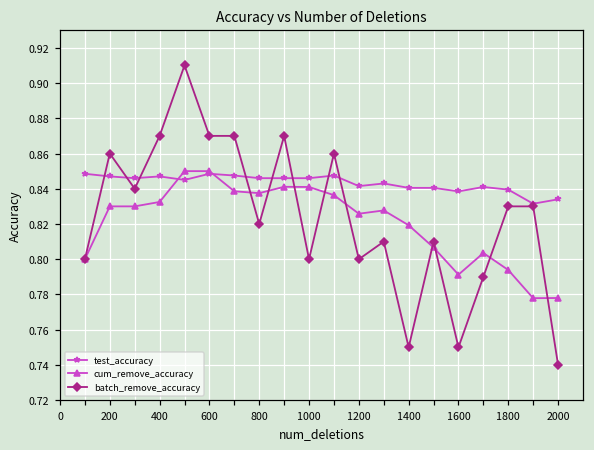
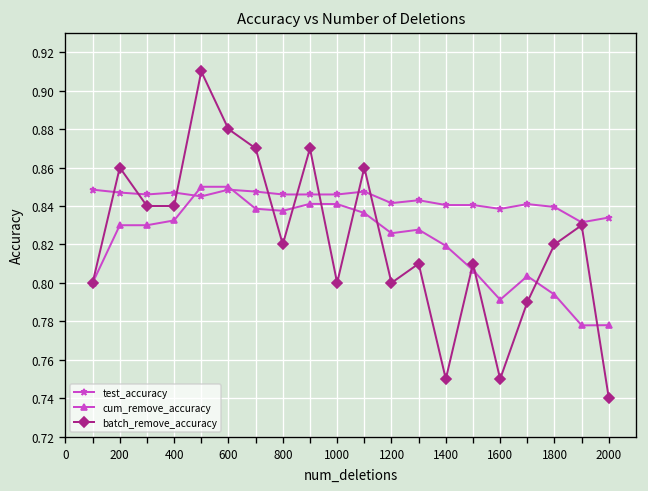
batch_remove_accuracy, 400: 0.87 -> 0.84
batch_remove_accuracy, 600: 0.87 -> 0.88
batch_remove_accuracy, 1800: 0.83 -> 0.82
